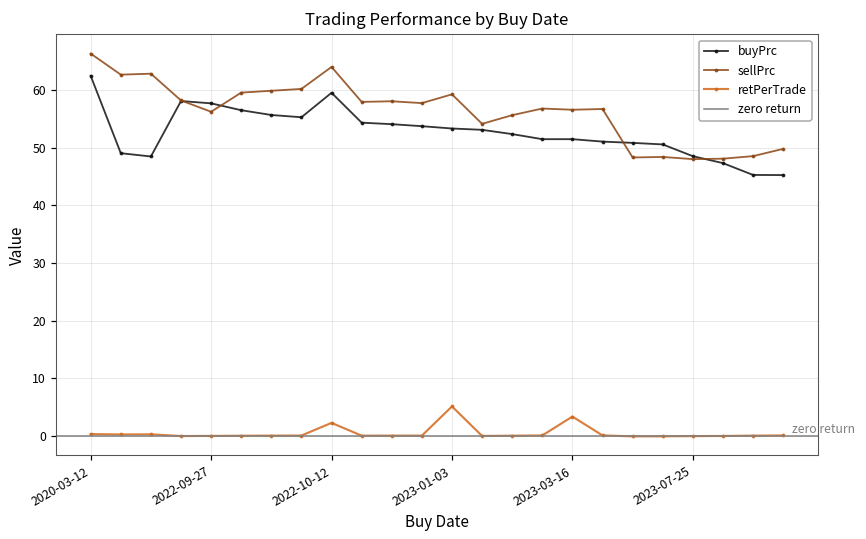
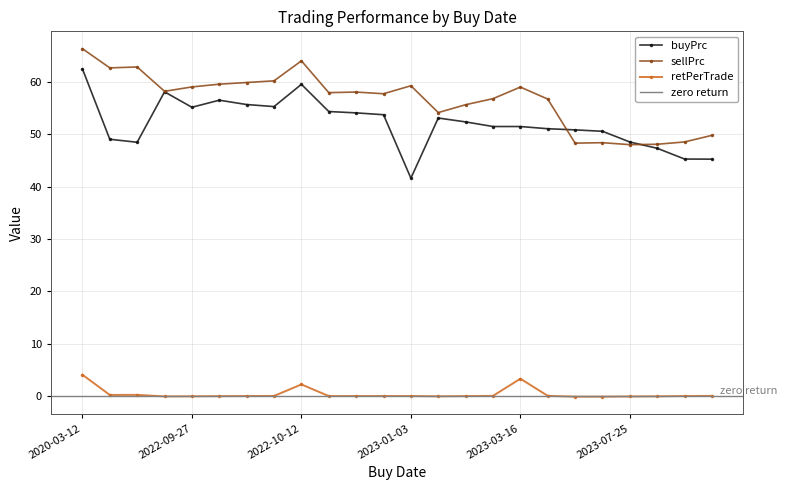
retPerTrade, 2020-03-12: 0 -> 4
buyPrc, 2022-09-27: 58 -> 55
sellPrc, 2022-09-27: 56 -> 59
buyPrc, 2023-01-03: 53 -> 42
retPerTrade, 2023-01-03: 5 -> 0
sellPrc, 2023-03-16: 57 -> 59
